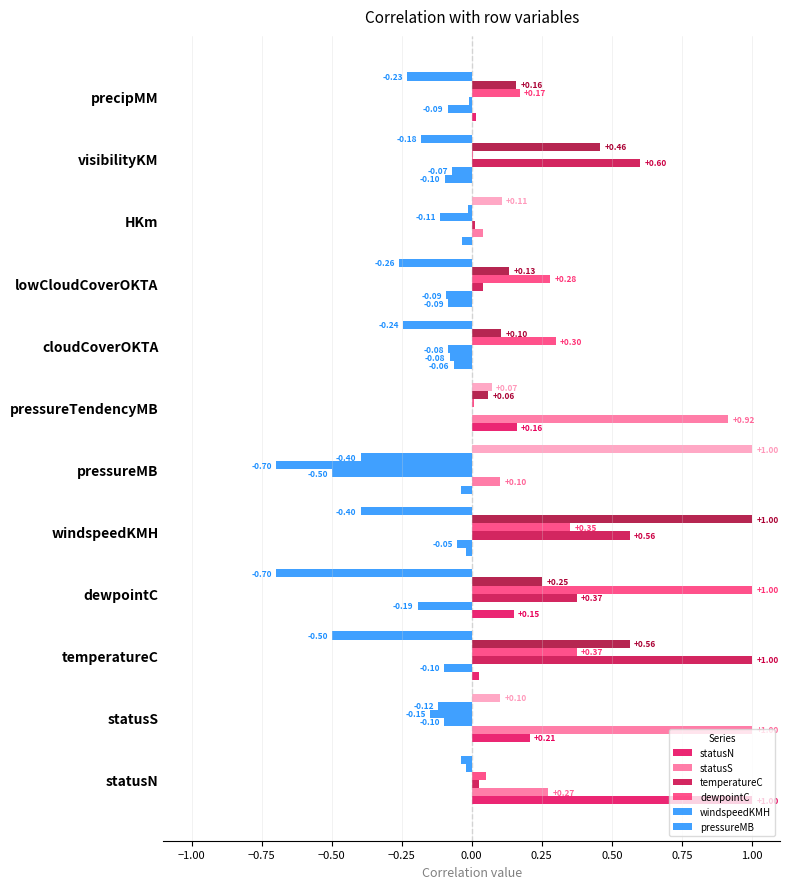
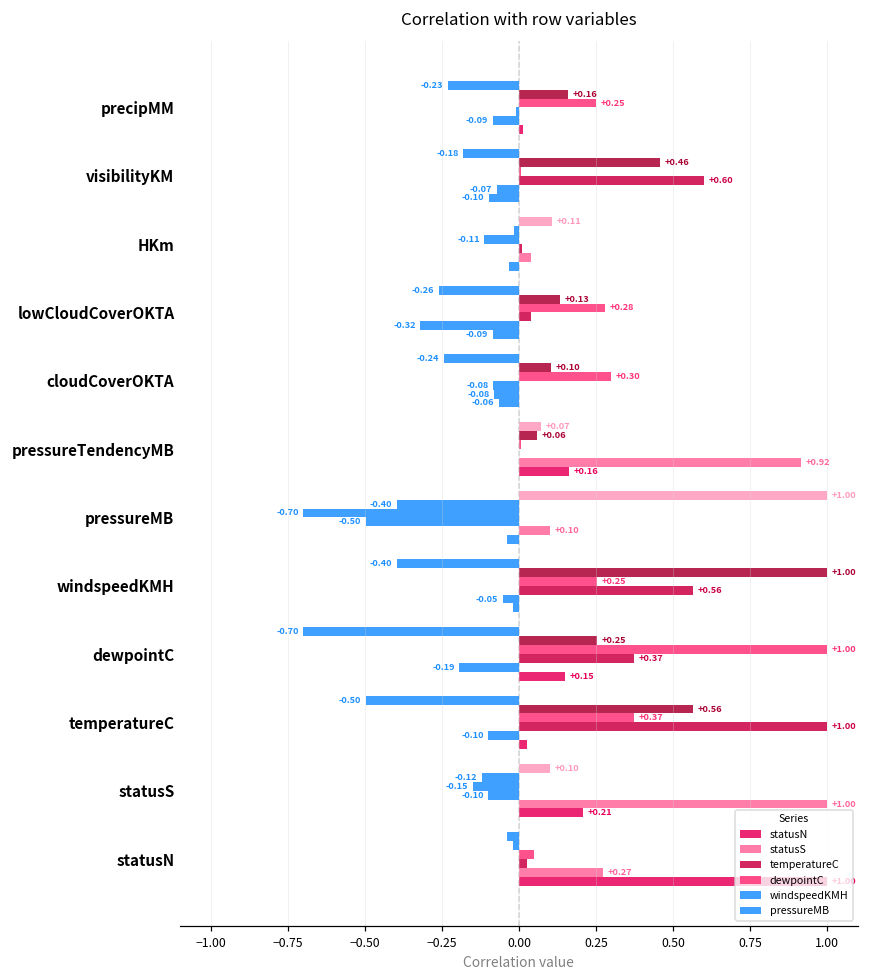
dewpointC, precipMM: +0.17 -> +0.25
statusS, lowCloudCoverOKTA: -0.09 -> -0.32
dewpointC, windspeedKMH: +0.35 -> +0.25
